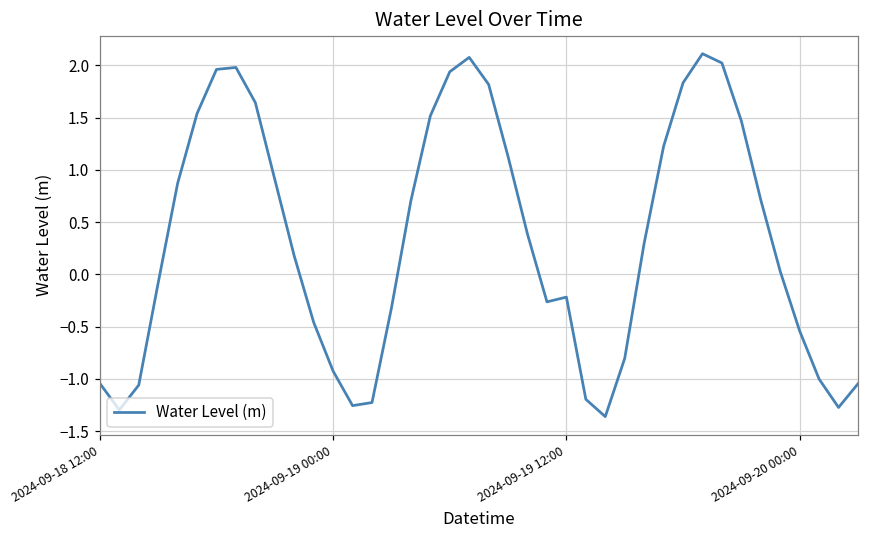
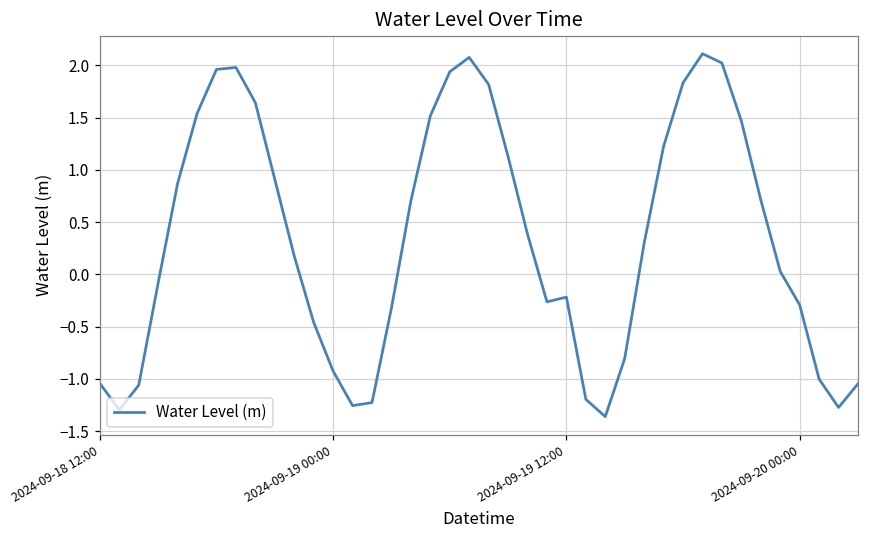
2024-09-20 00:00: -0.5 -> -0.3
